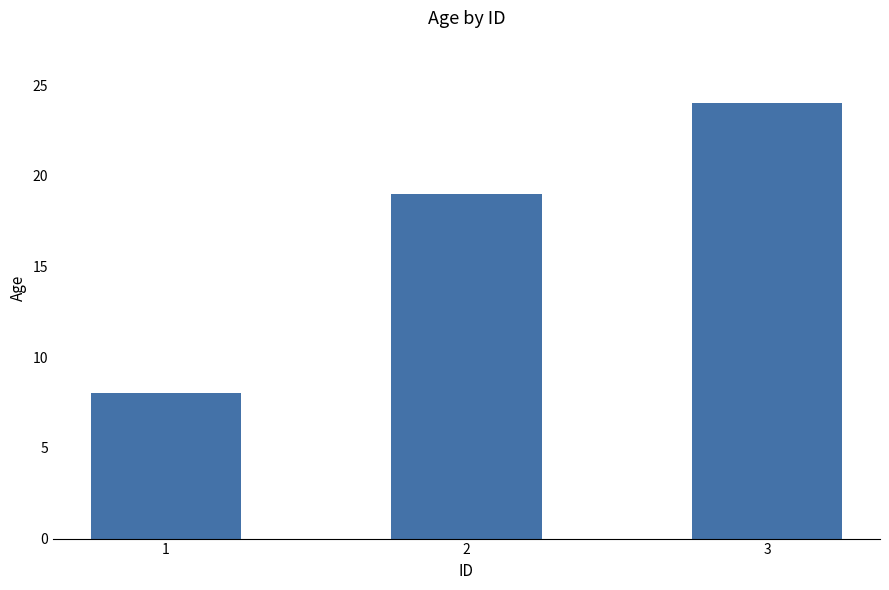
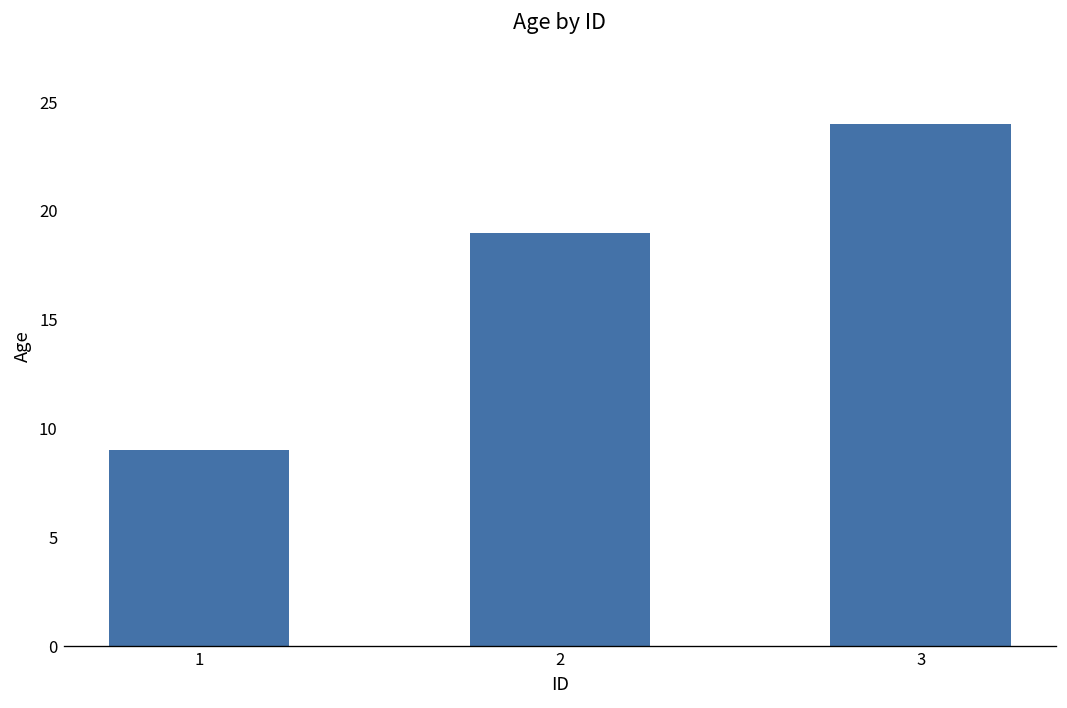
1: 8 -> 9
